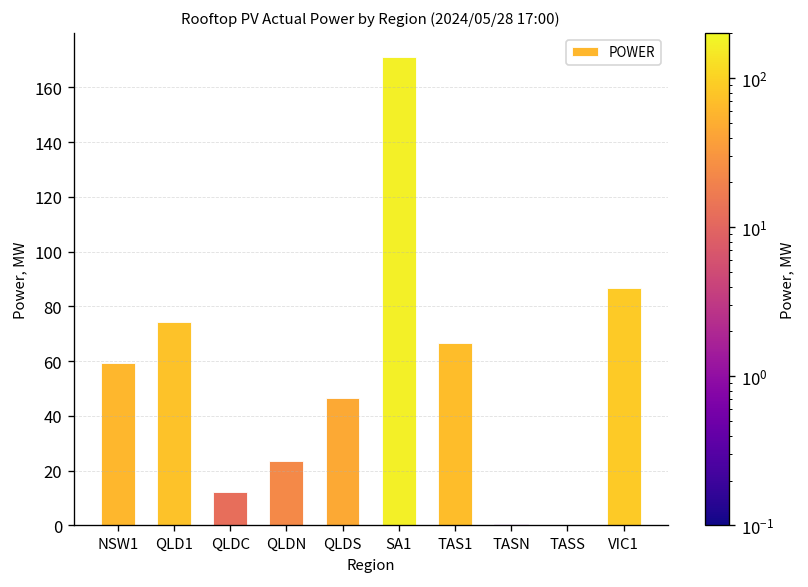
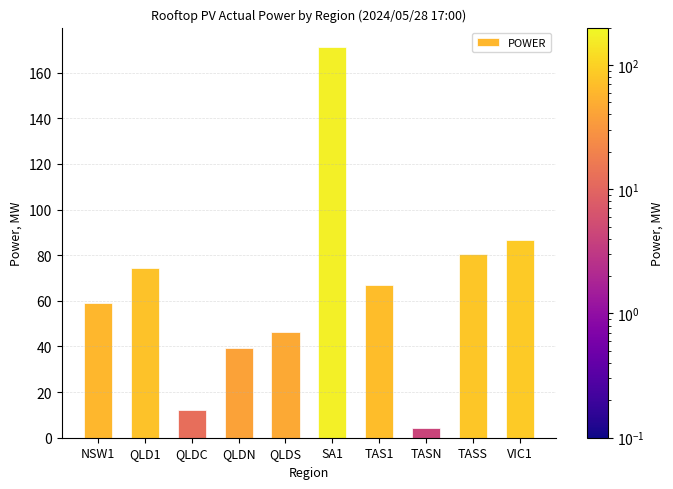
QLDN: 23 -> 39
TASN: 1 -> 4
TASS: 0 -> 80
